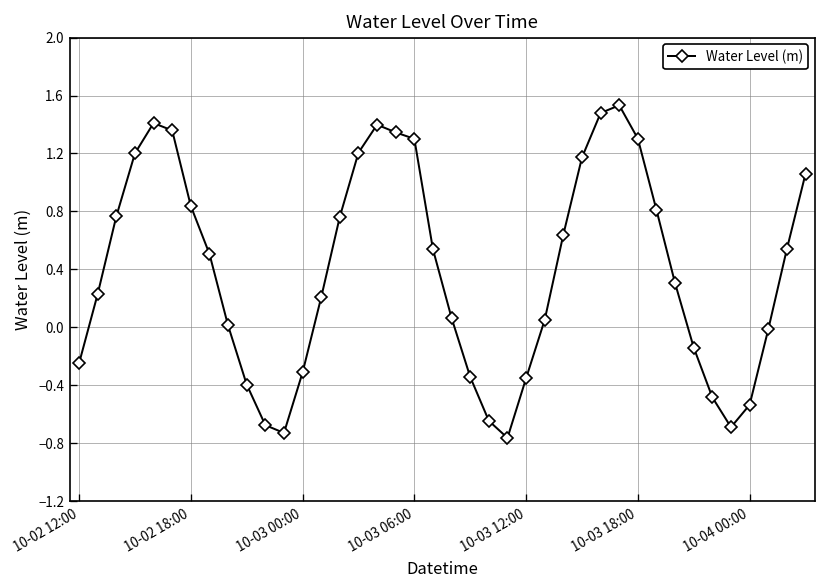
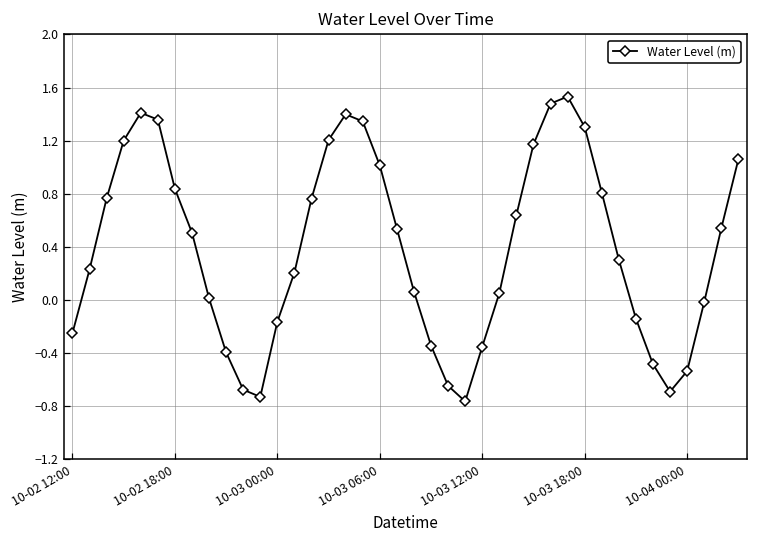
10-03 00:00: -0.31 -> -0.16
10-03 06:00: 1.30 -> 1.01
